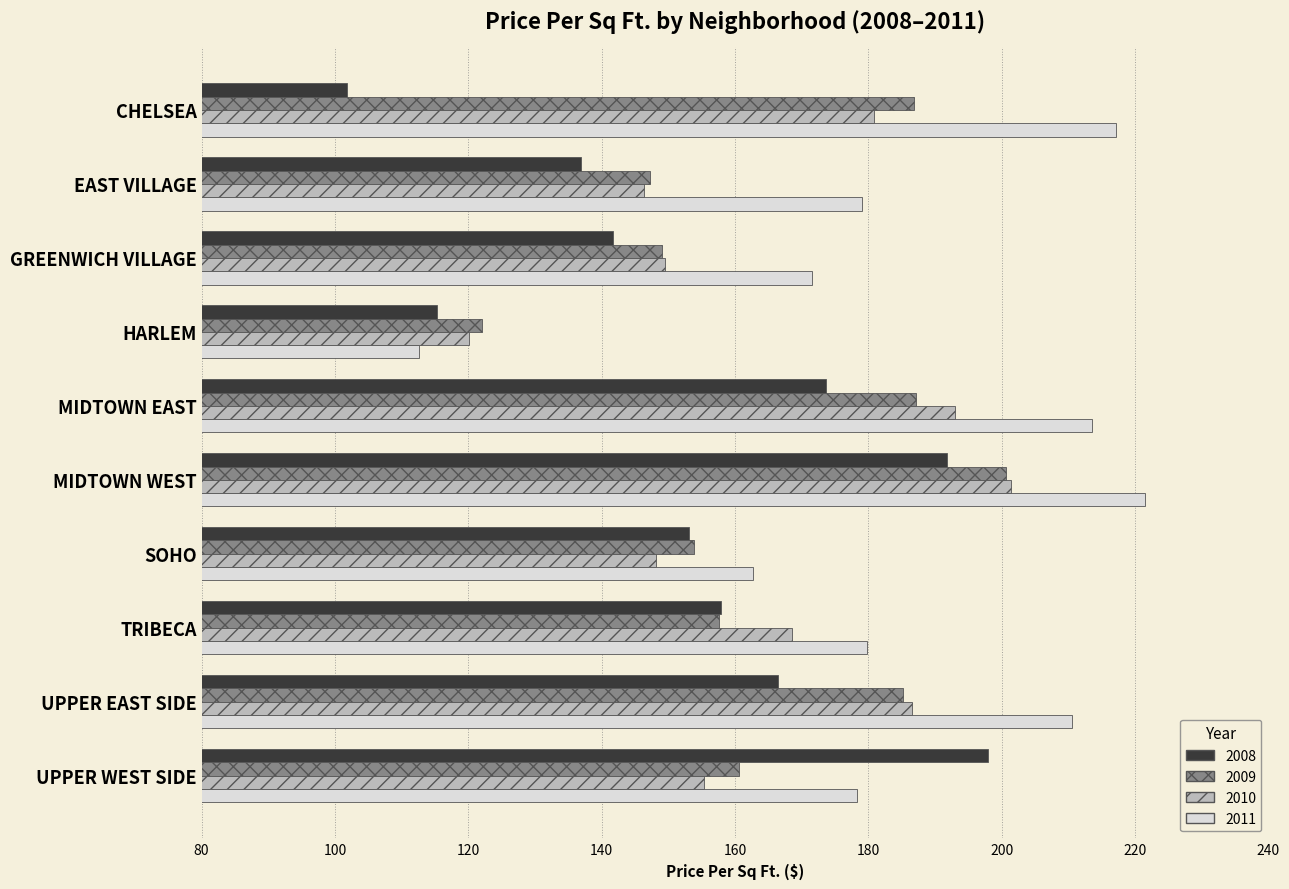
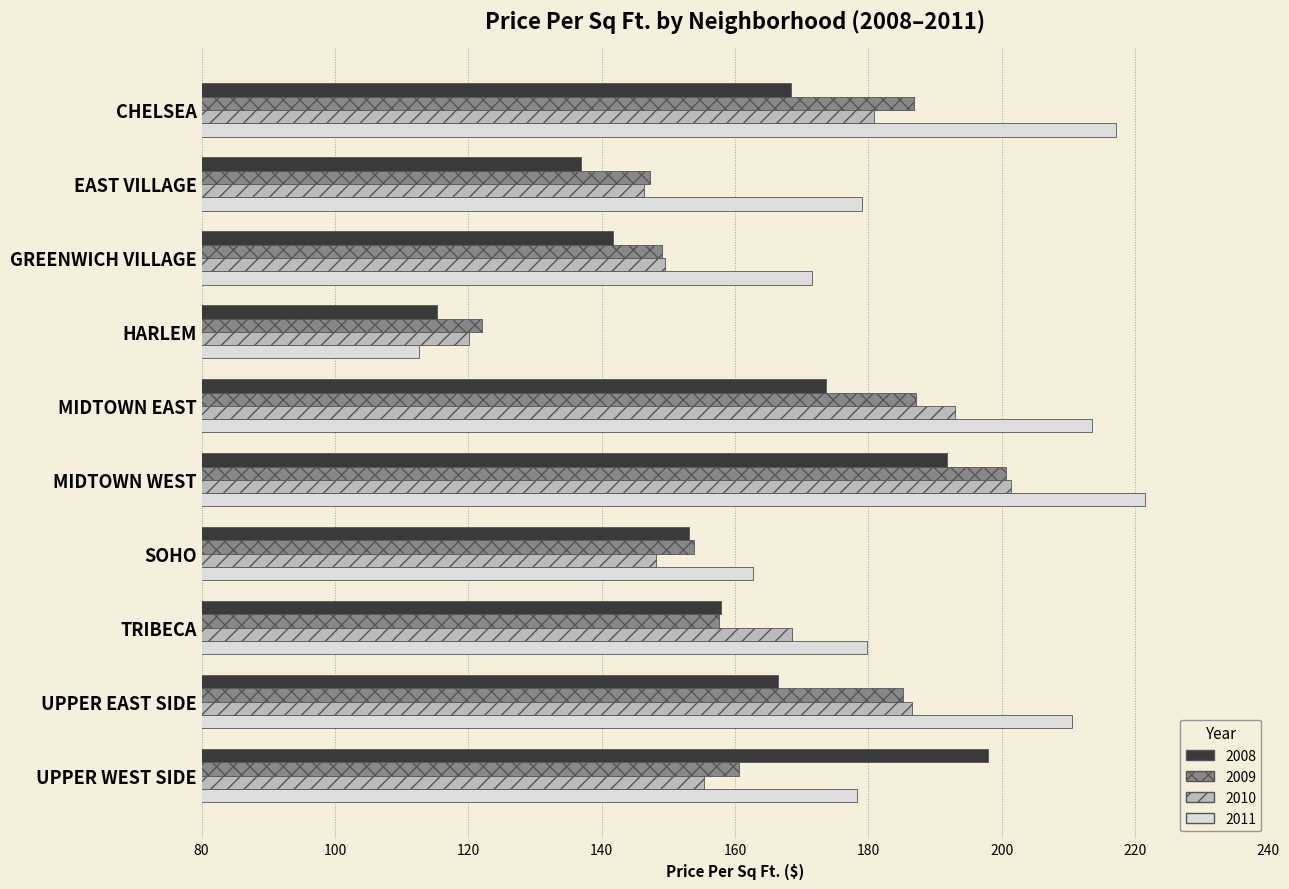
2008, CHELSEA: 102 -> 168
